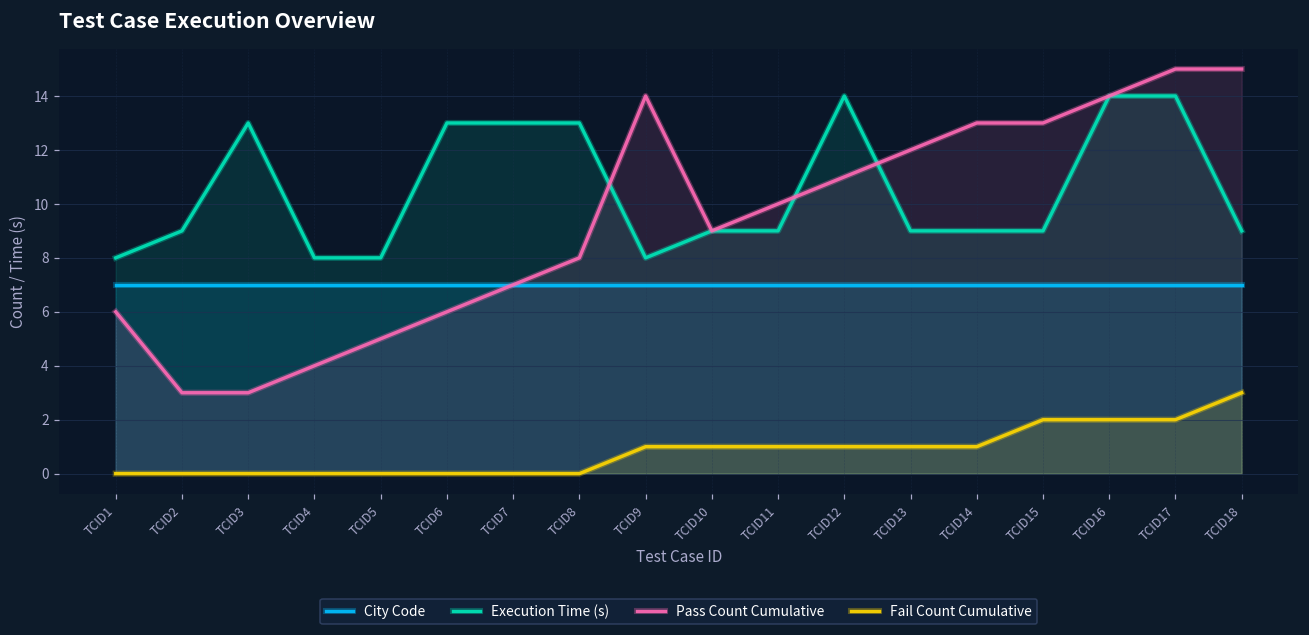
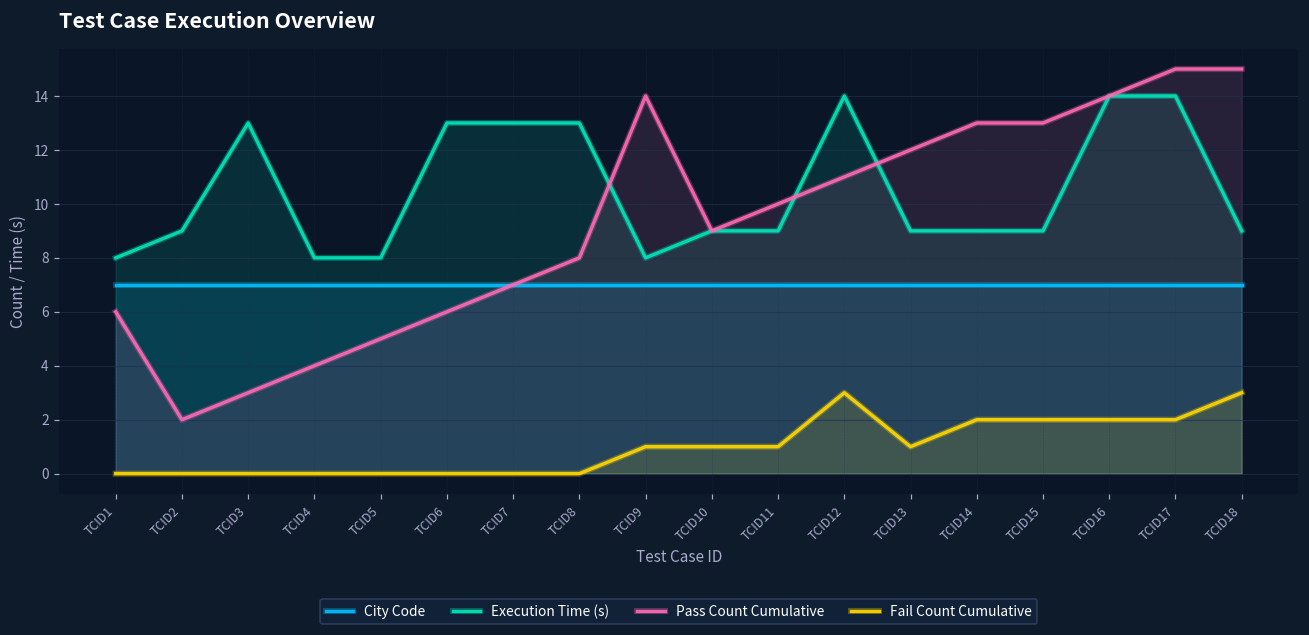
Pass Count Cumulative, TCID2: 3 -> 2
Fail Count Cumulative, TCID12: 1 -> 3
Fail Count Cumulative, TCID14: 1 -> 2
